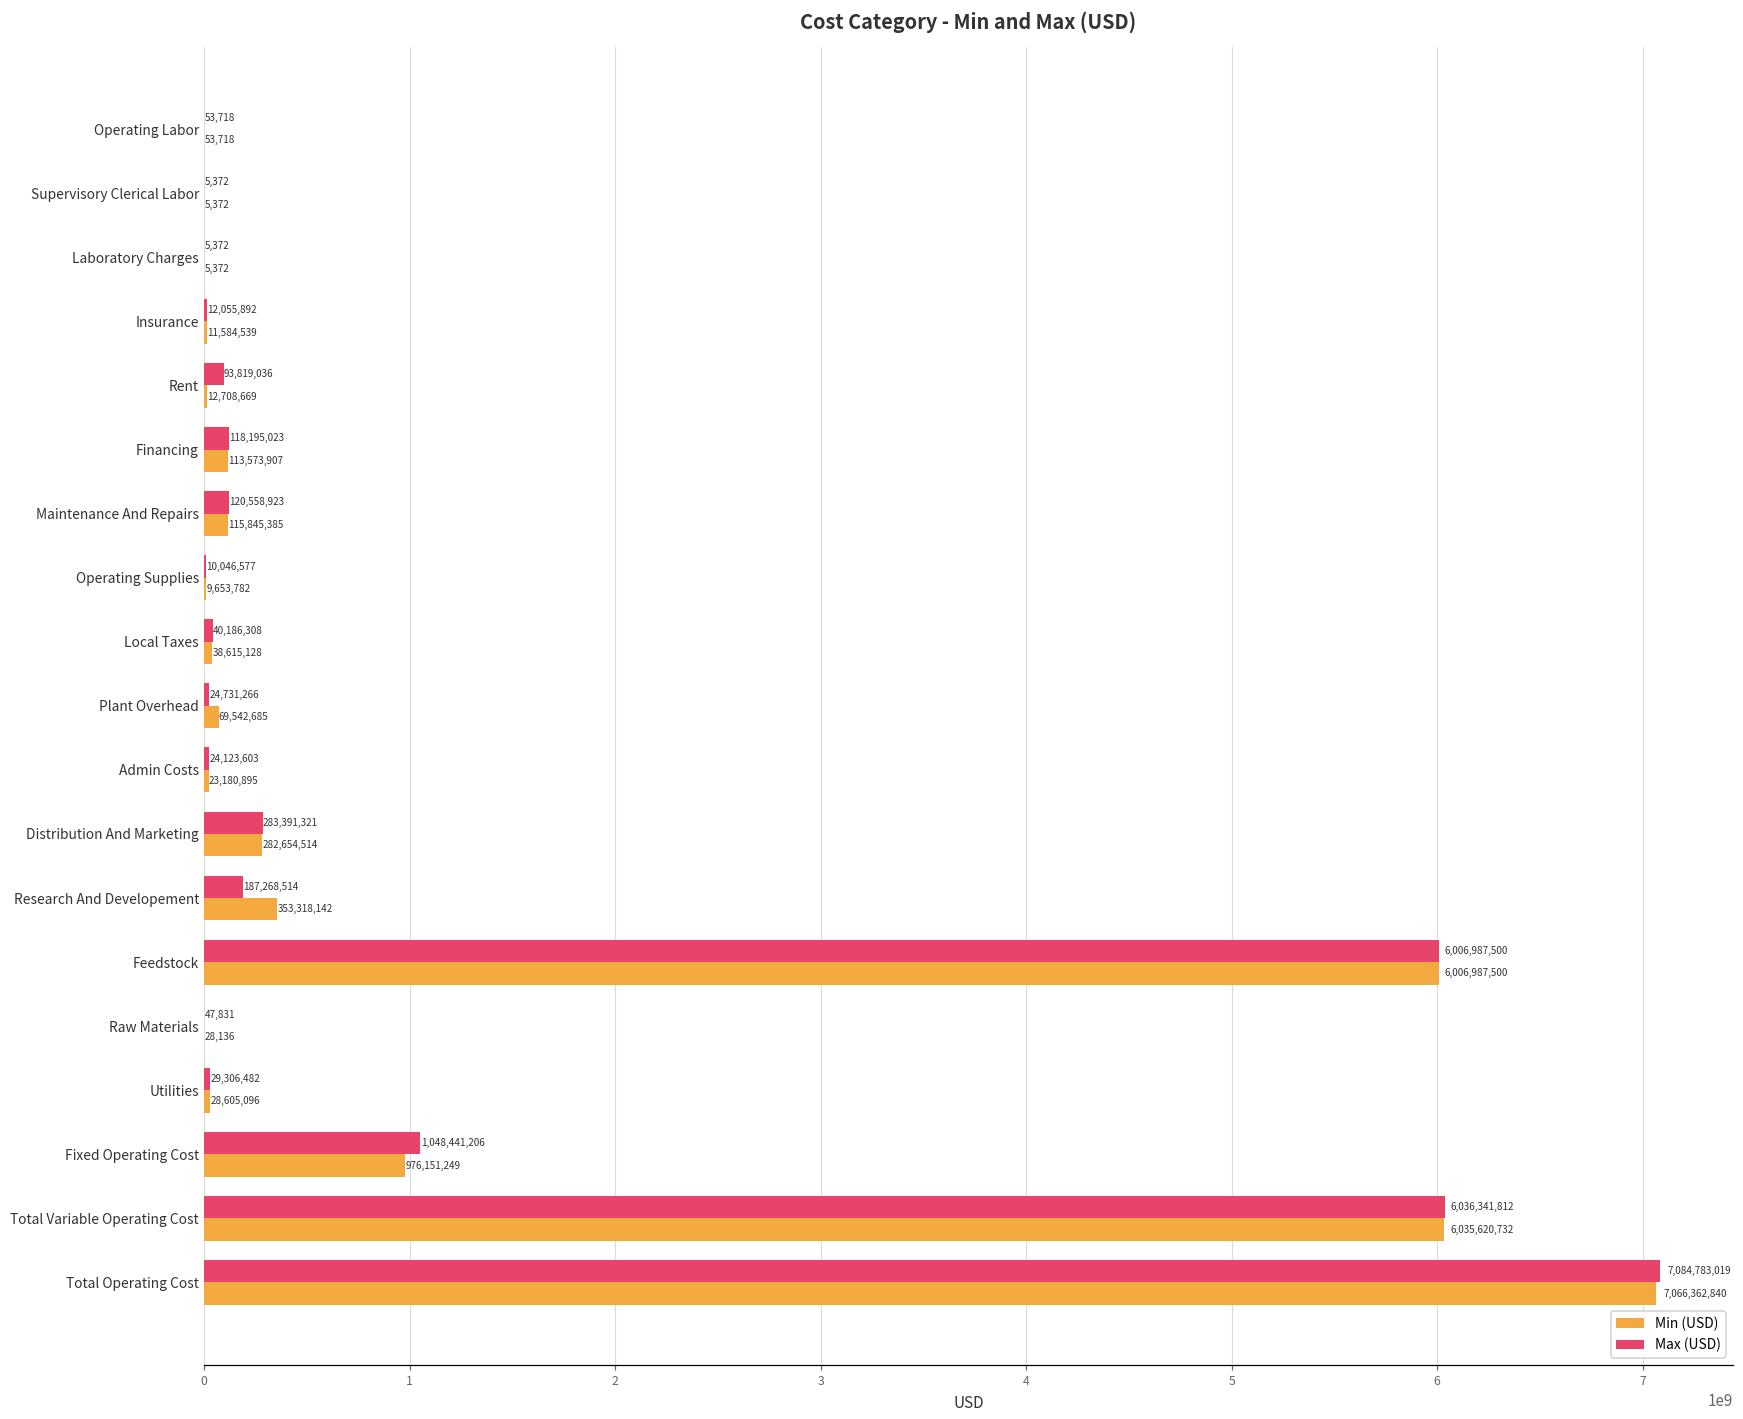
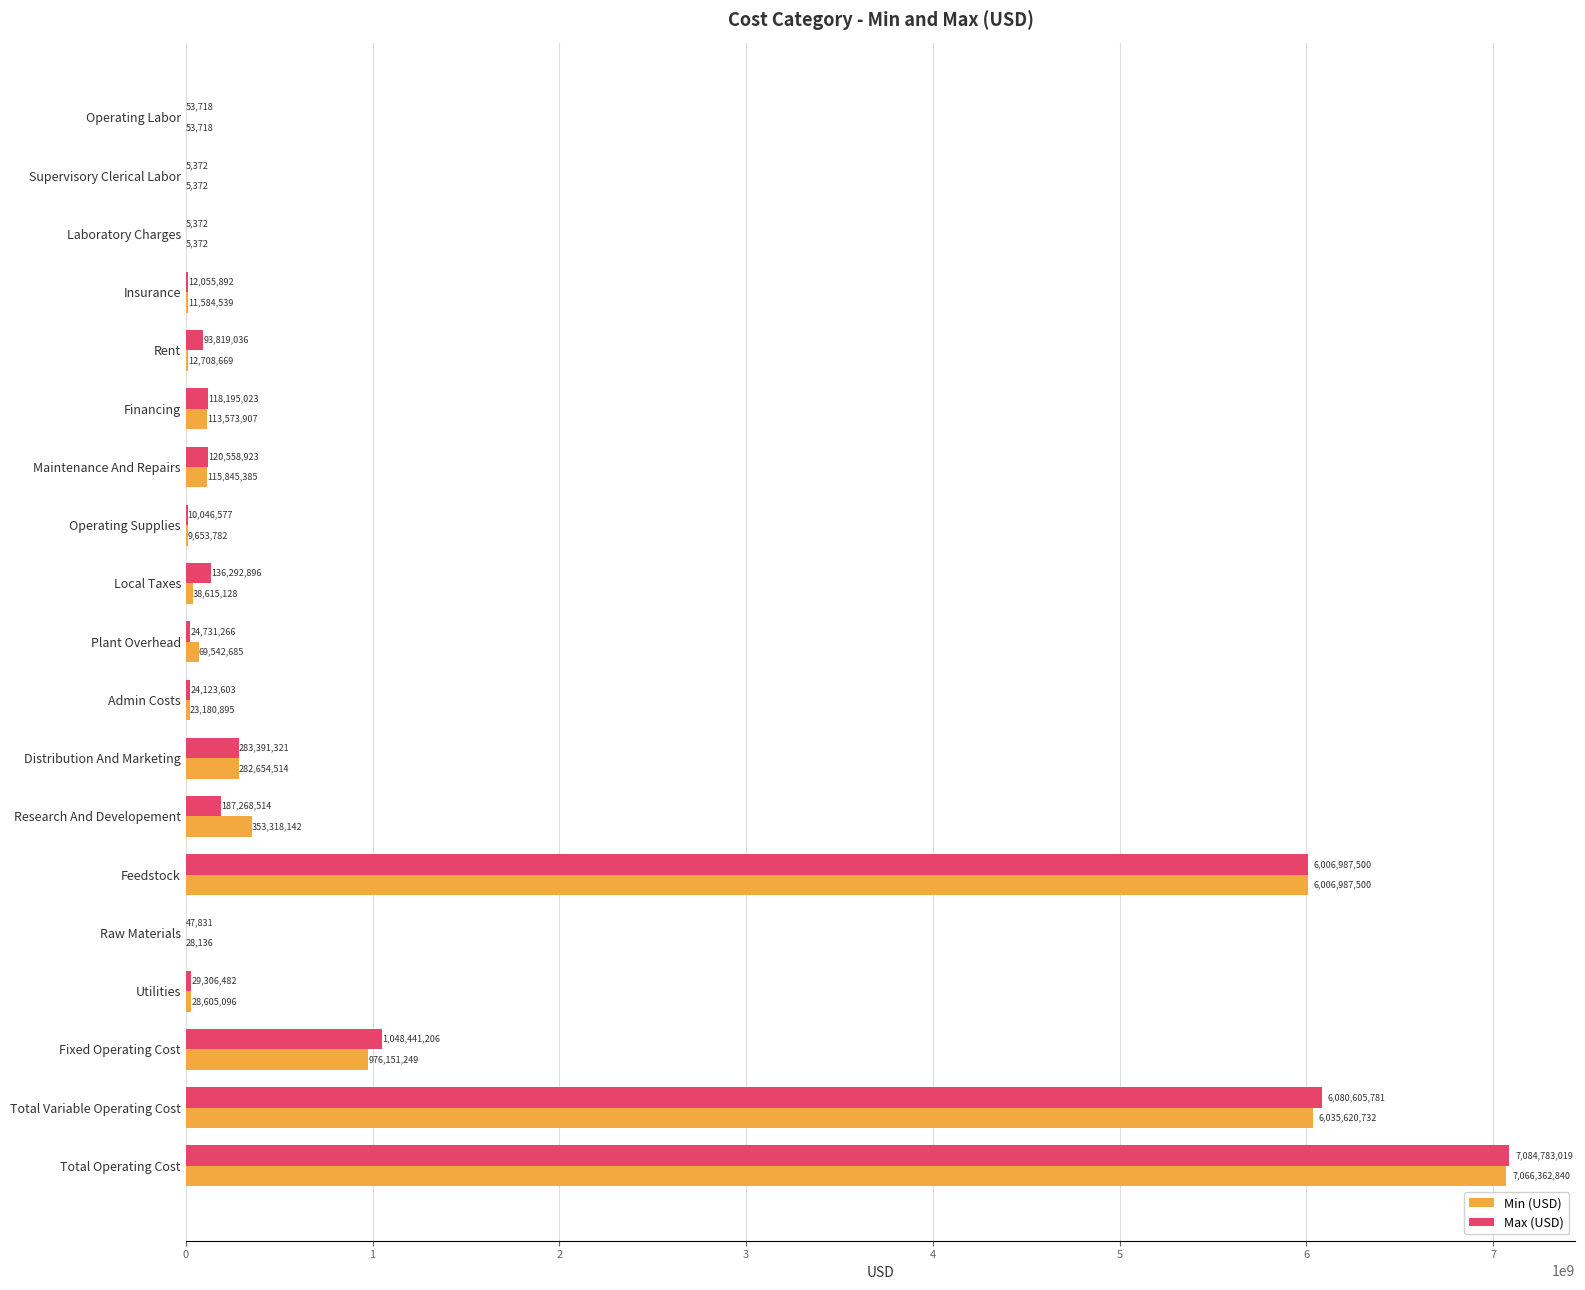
Max (USD), Local Taxes: 40,186,308 -> 136,292,896
Max (USD), Total Variable Operating Cost: 6,036,341,812 -> 6,080,605,781
